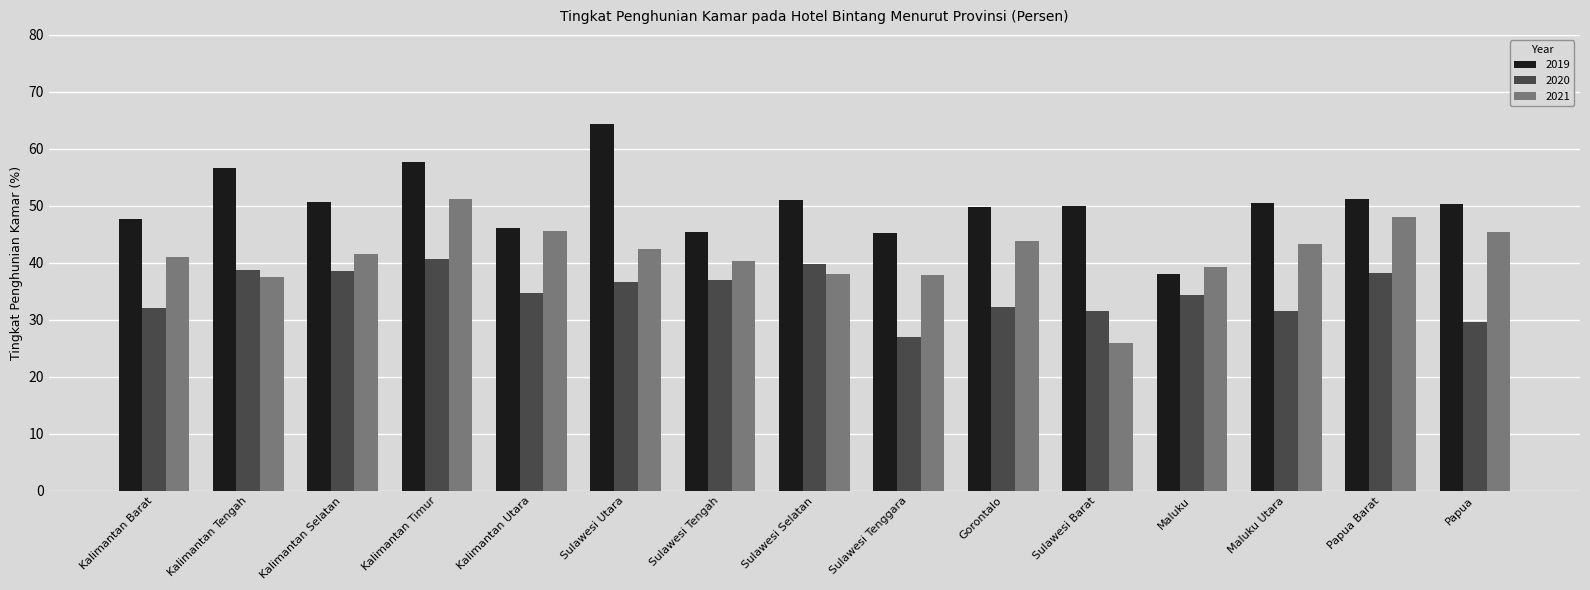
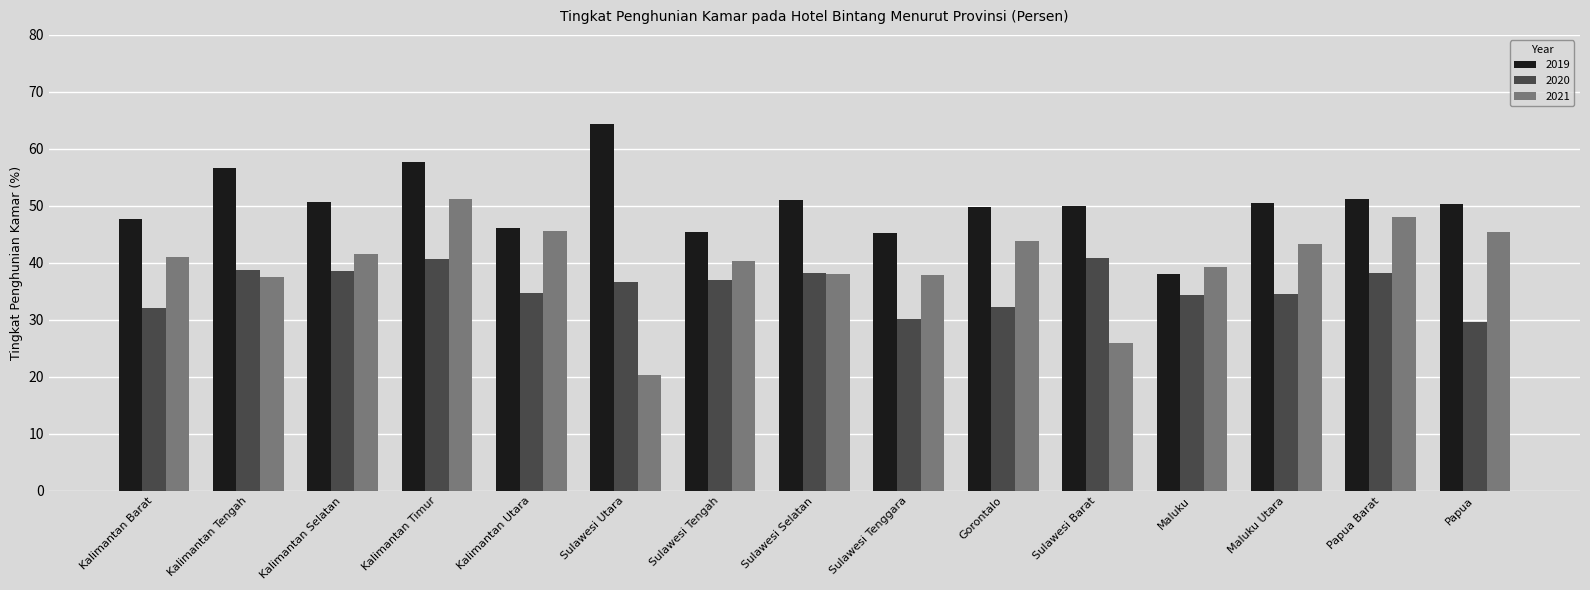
2021, Sulawesi Utara: 42 -> 20
2020, Sulawesi Selatan: 40 -> 38
2020, Sulawesi Tenggara: 27 -> 30
2020, Sulawesi Barat: 32 -> 41
2020, Maluku Utara: 32 -> 35
